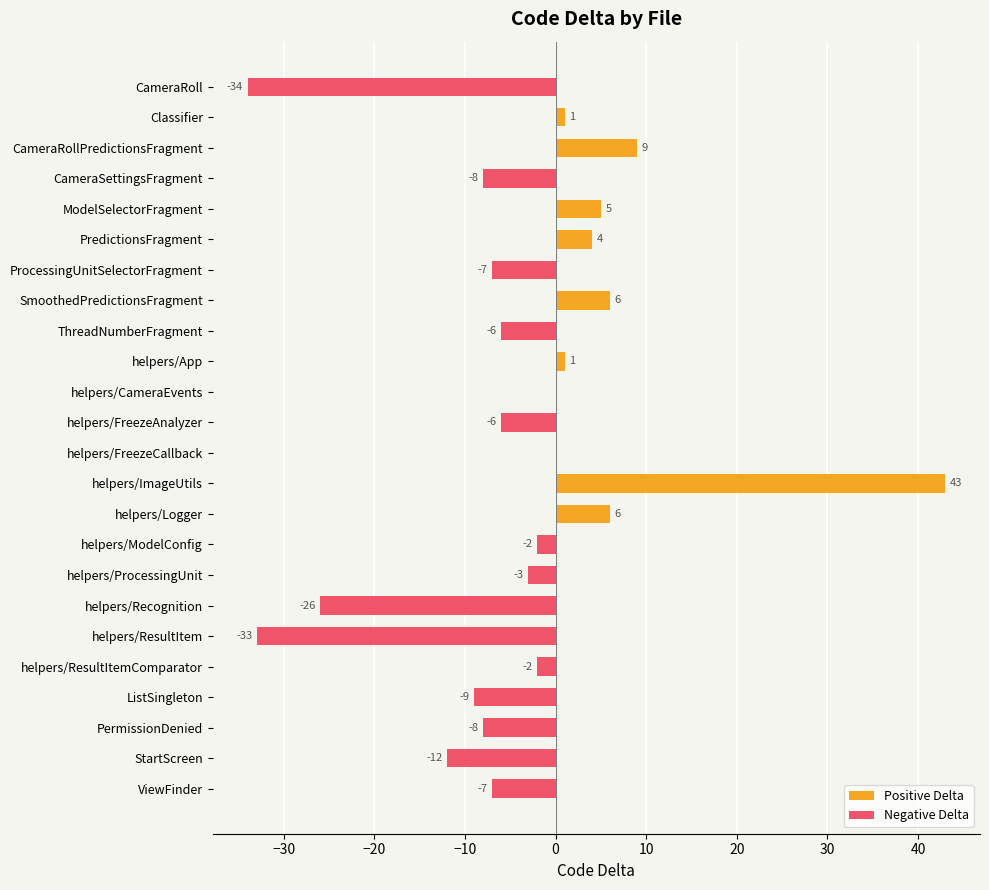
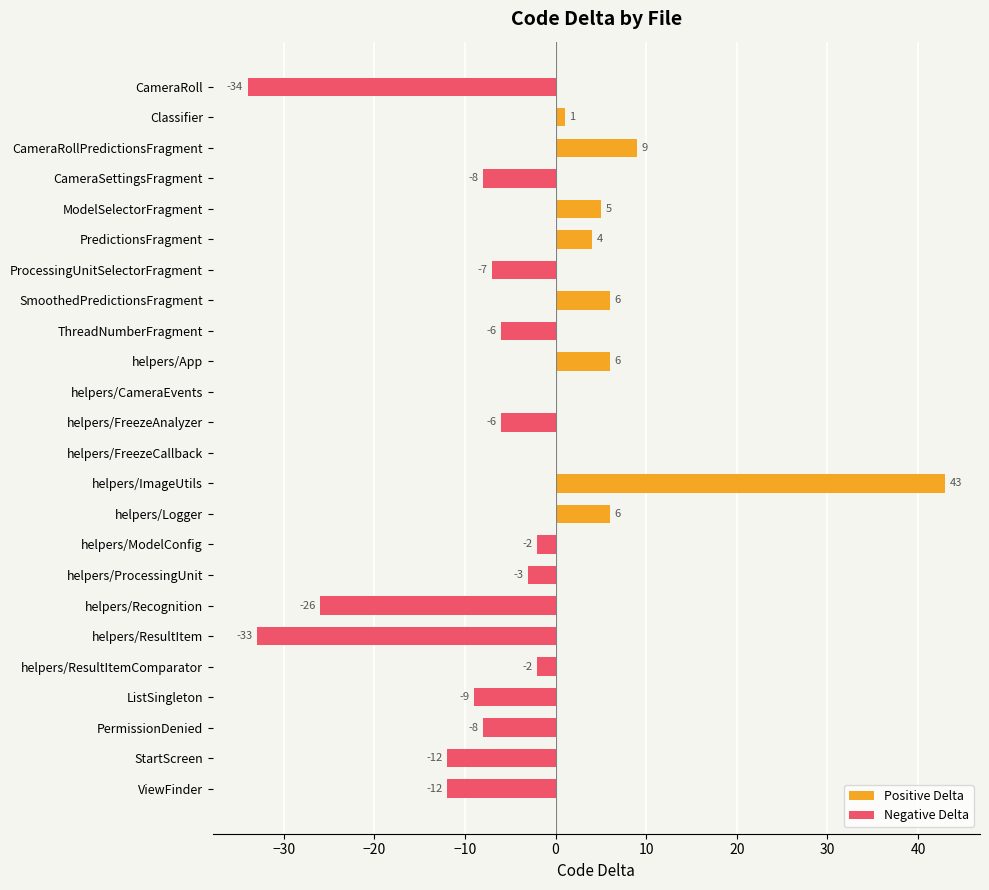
Positive Delta, helpers/App: 1 -> 6
Negative Delta, ViewFinder: -7 -> -12
